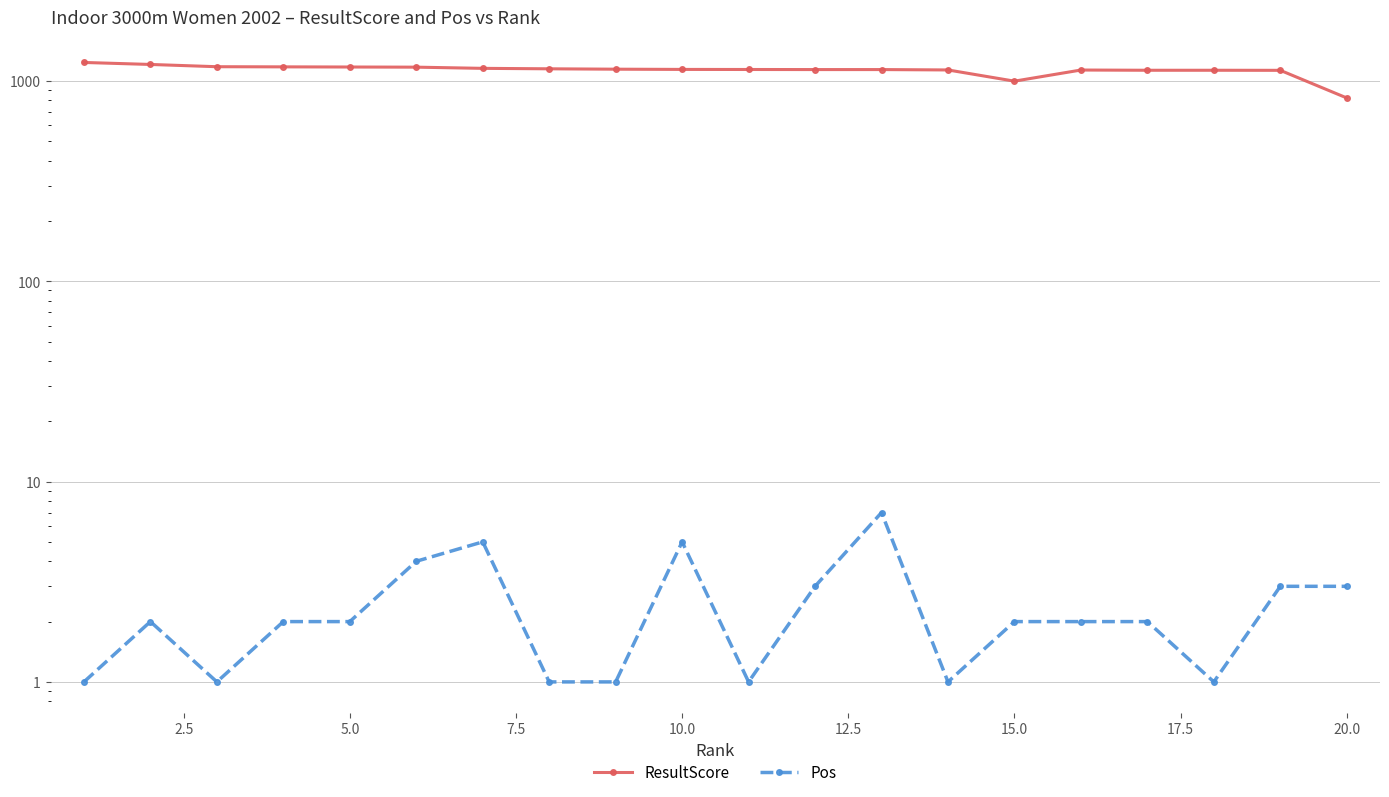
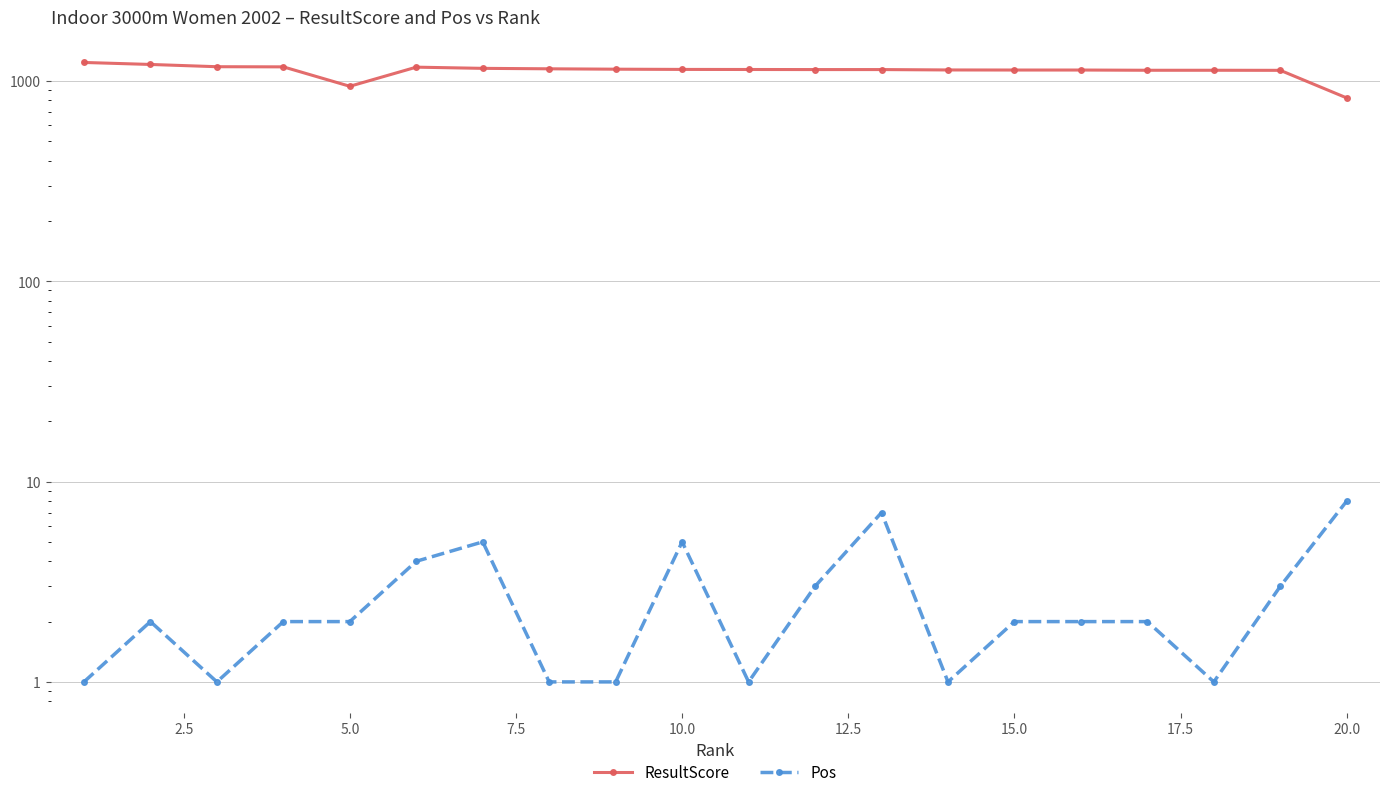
ResultScore, 5.0: 1200 -> 900
ResultScore, 15.0: 1000 -> 1100
Pos, 20.0: 3 -> 8
